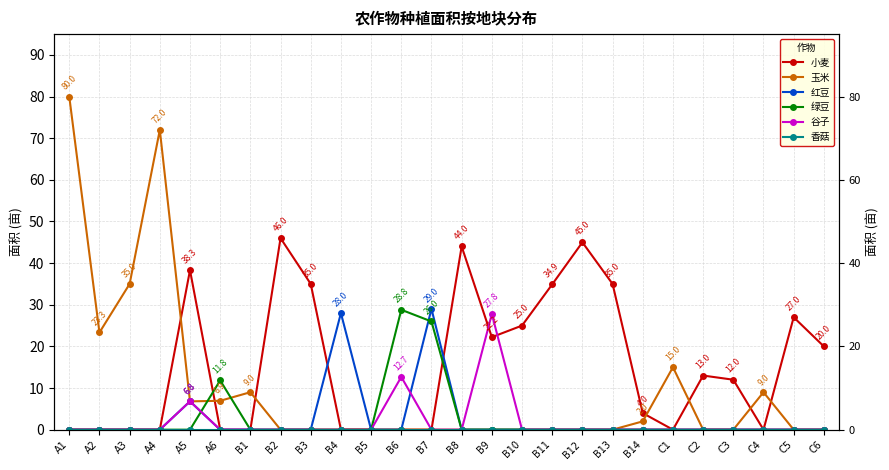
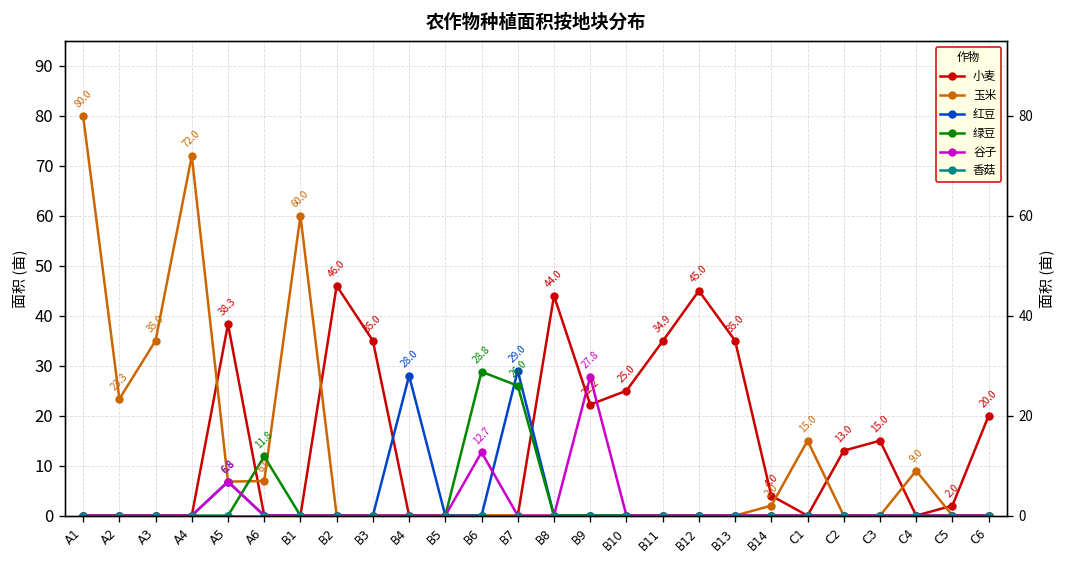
玉米, B1: 9.0 -> 60.0
小麦, C3: 12.0 -> 15.0
小麦, C5: 27.0 -> 2.0
